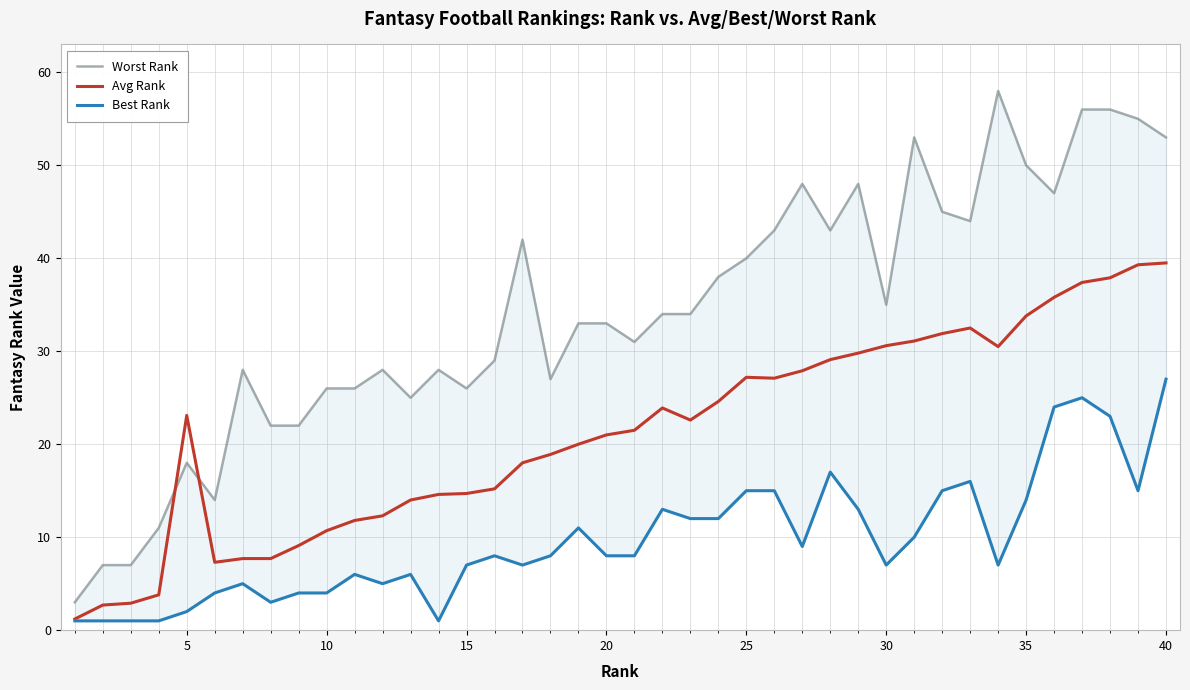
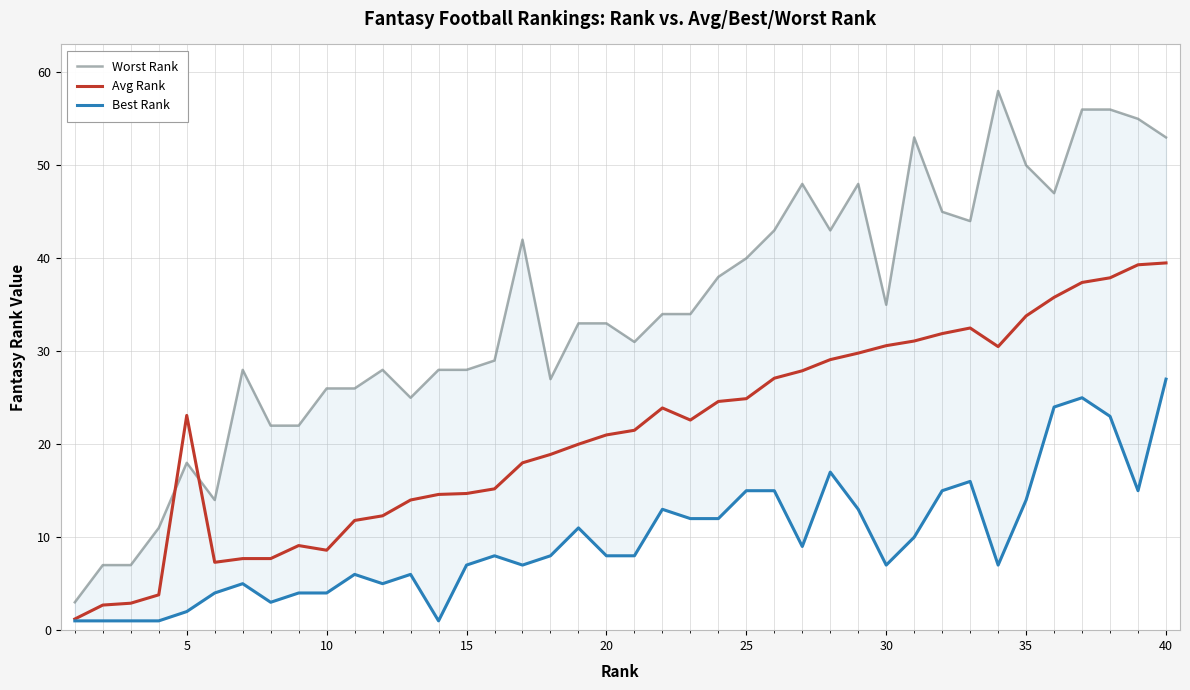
Avg Rank, 10: 11 -> 9
Worst Rank, 15: 26 -> 28
Avg Rank, 25: 27 -> 25
